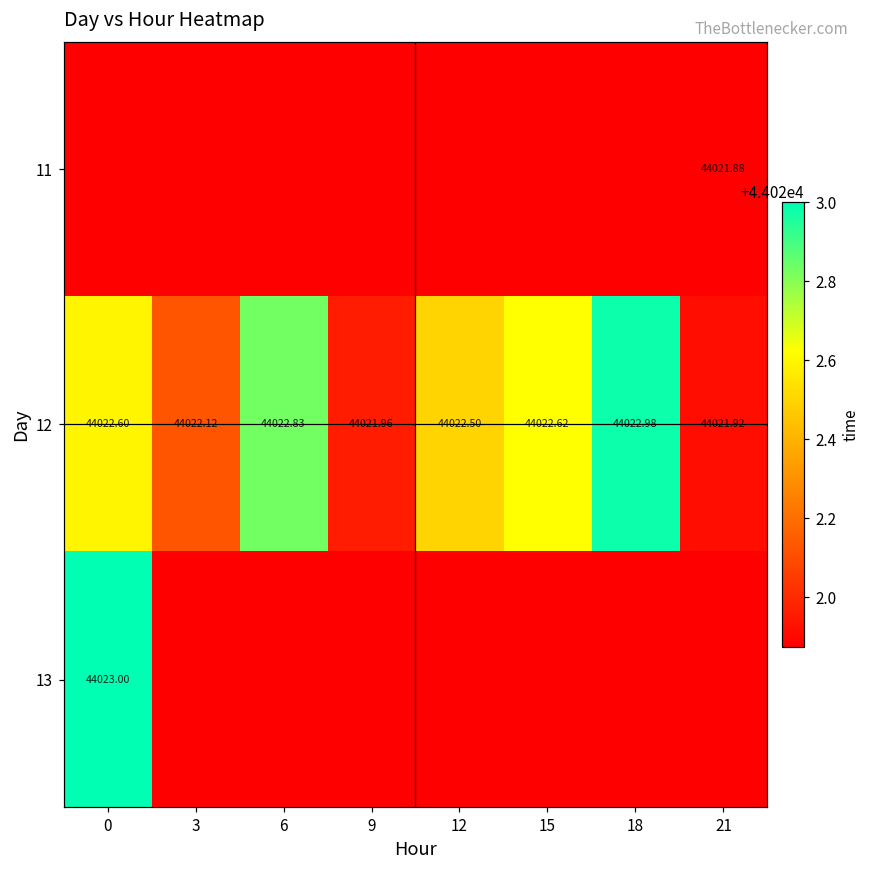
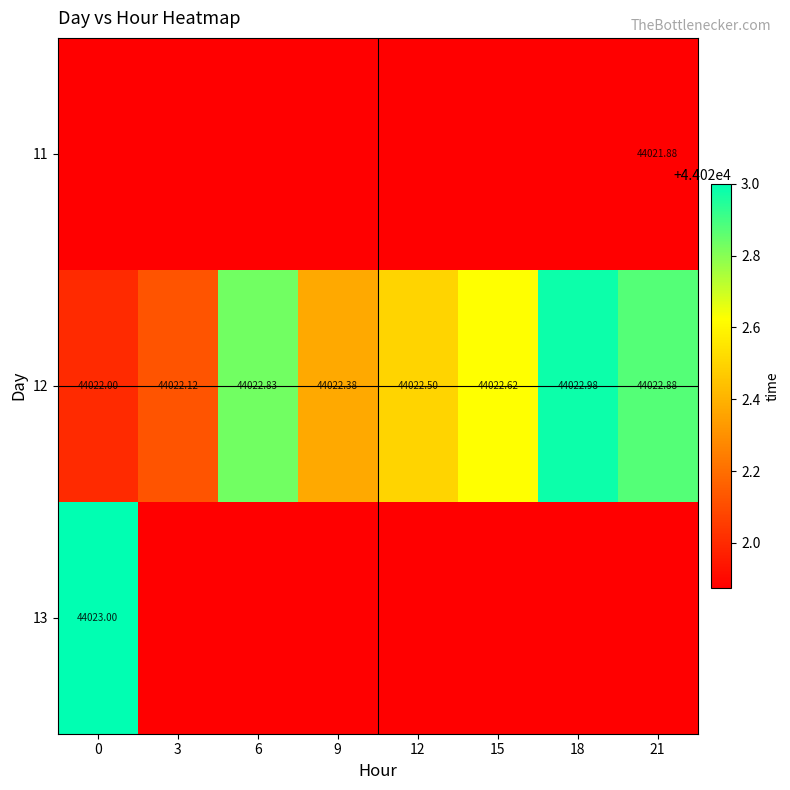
12, 0: 44022.60 -> 44022.00
12, 9: 44021.96 -> 44022.38
12, 21: 44021.92 -> 44022.88
